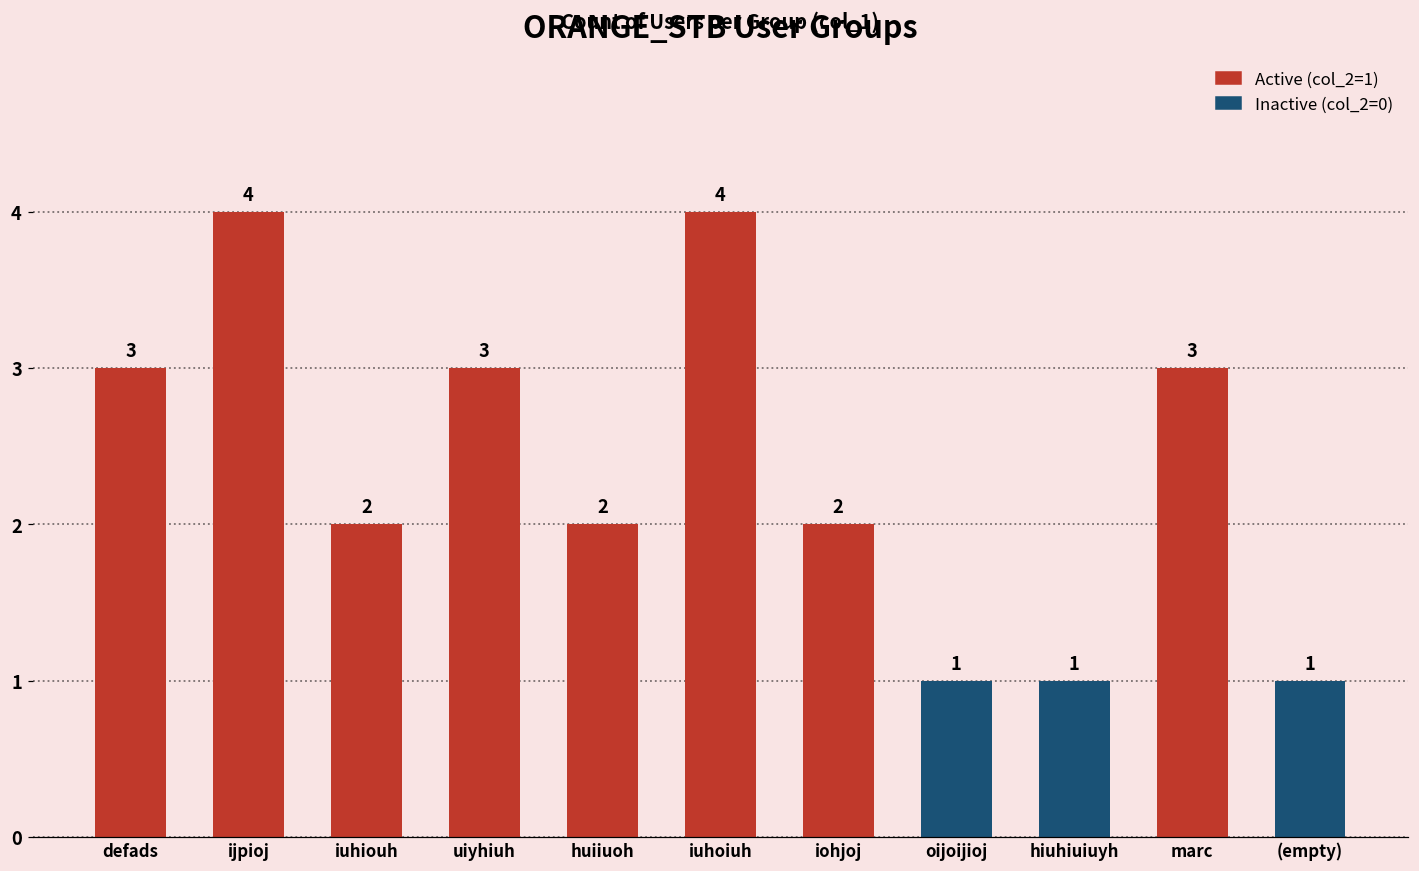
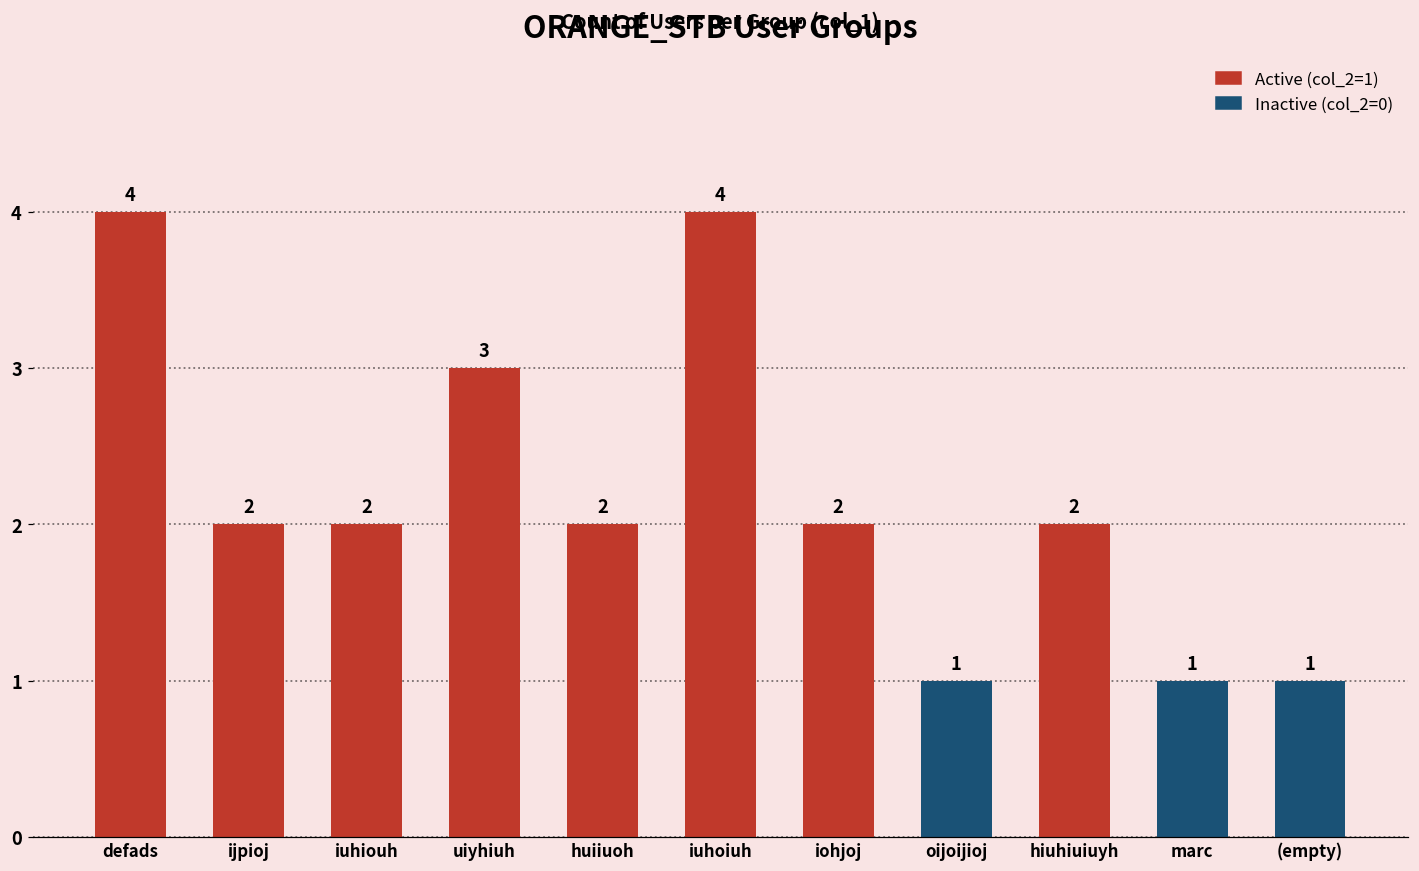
defads: 3 -> 4
ijpioj: 4 -> 2
hiuhiuiuyh: 1 -> 2
marc: 3 -> 1
